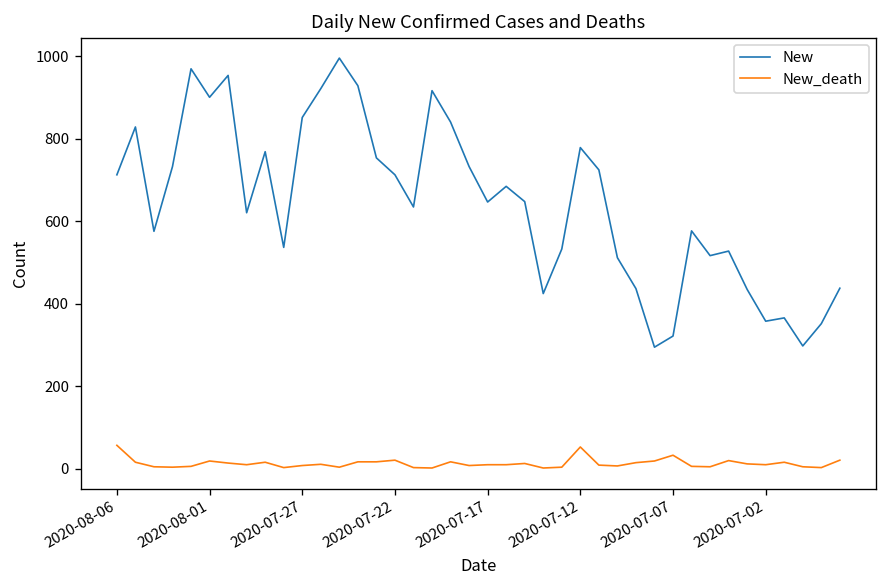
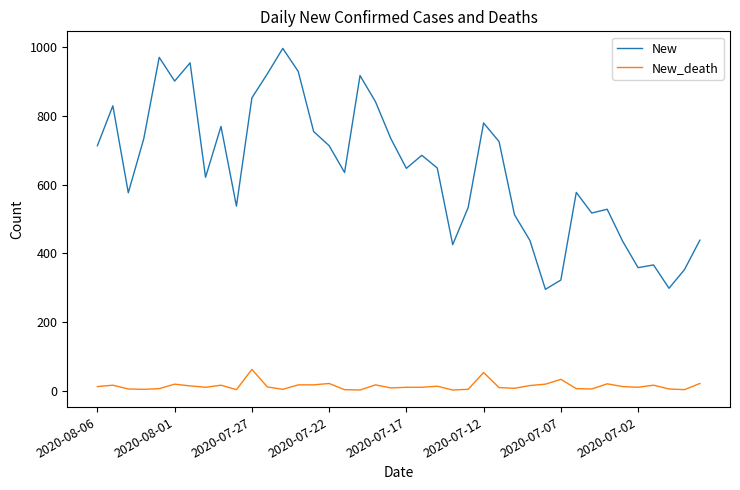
New_death, 2020-08-06: 60 -> 10
New_death, 2020-07-27: 10 -> 60
